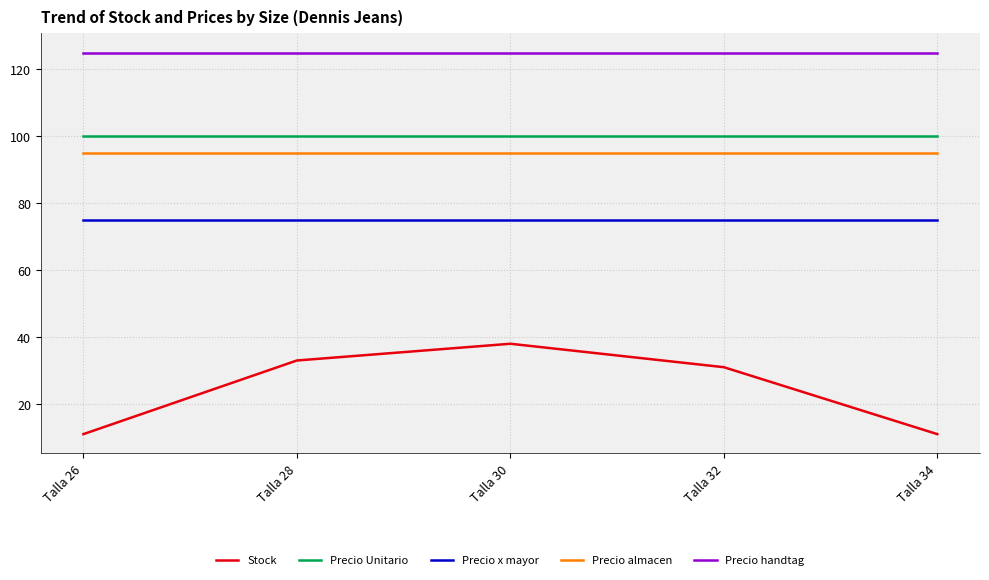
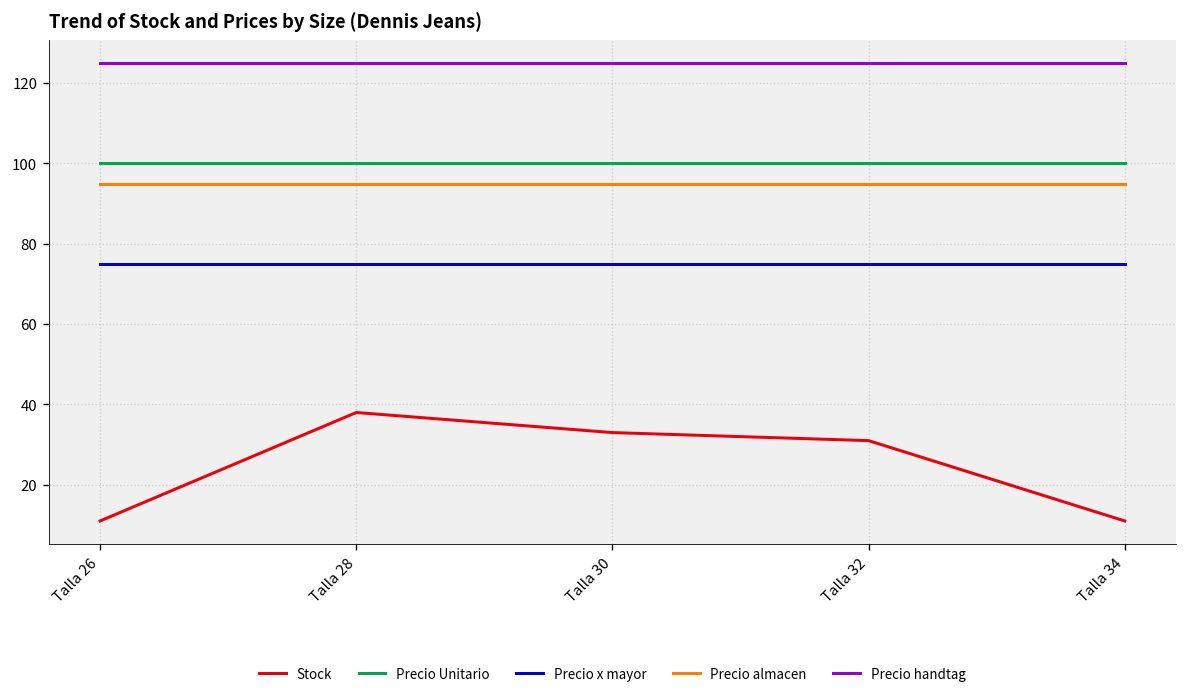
Stock, Talla 28: 33 -> 38
Stock, Talla 30: 38 -> 33
